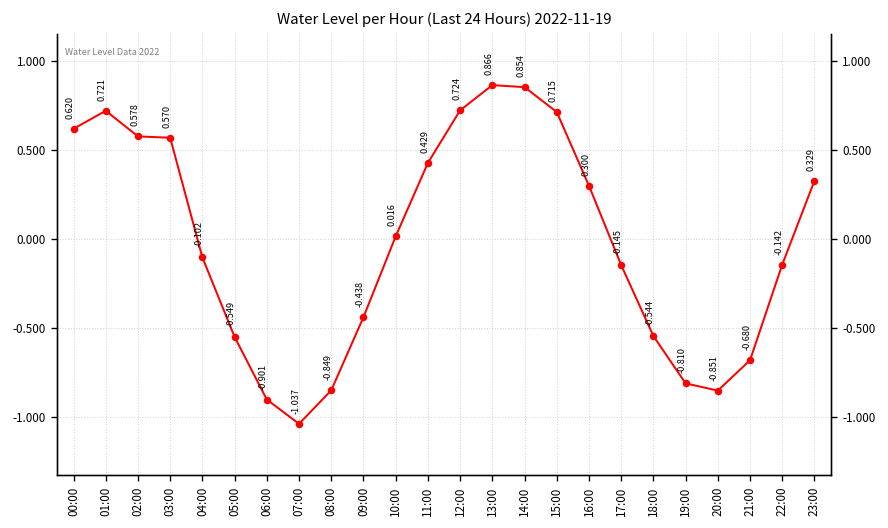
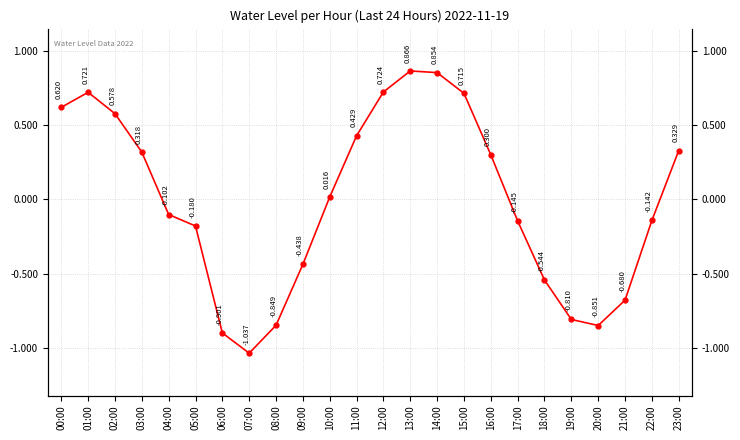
03:00: 0.570 -> 0.318
05:00: -0.549 -> -0.180
